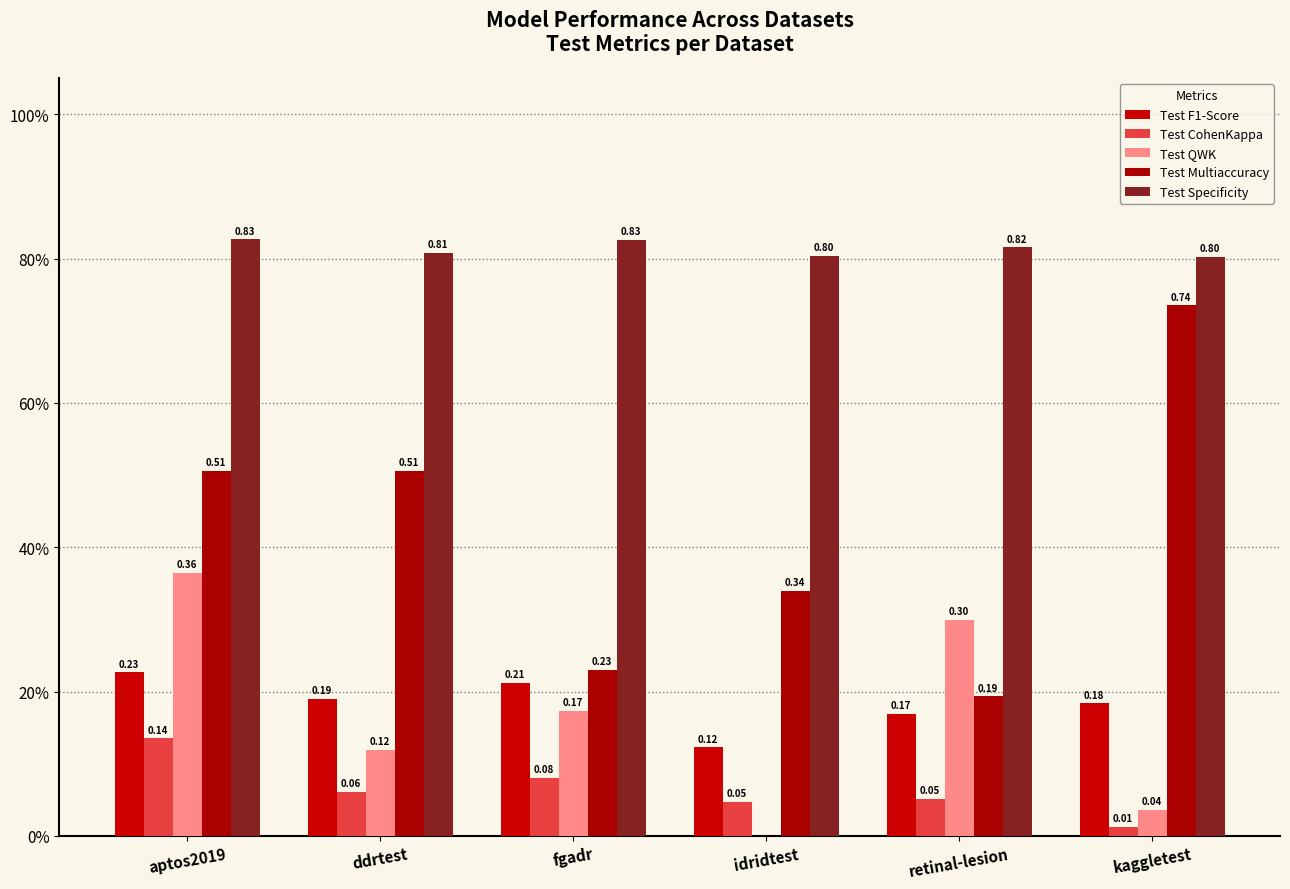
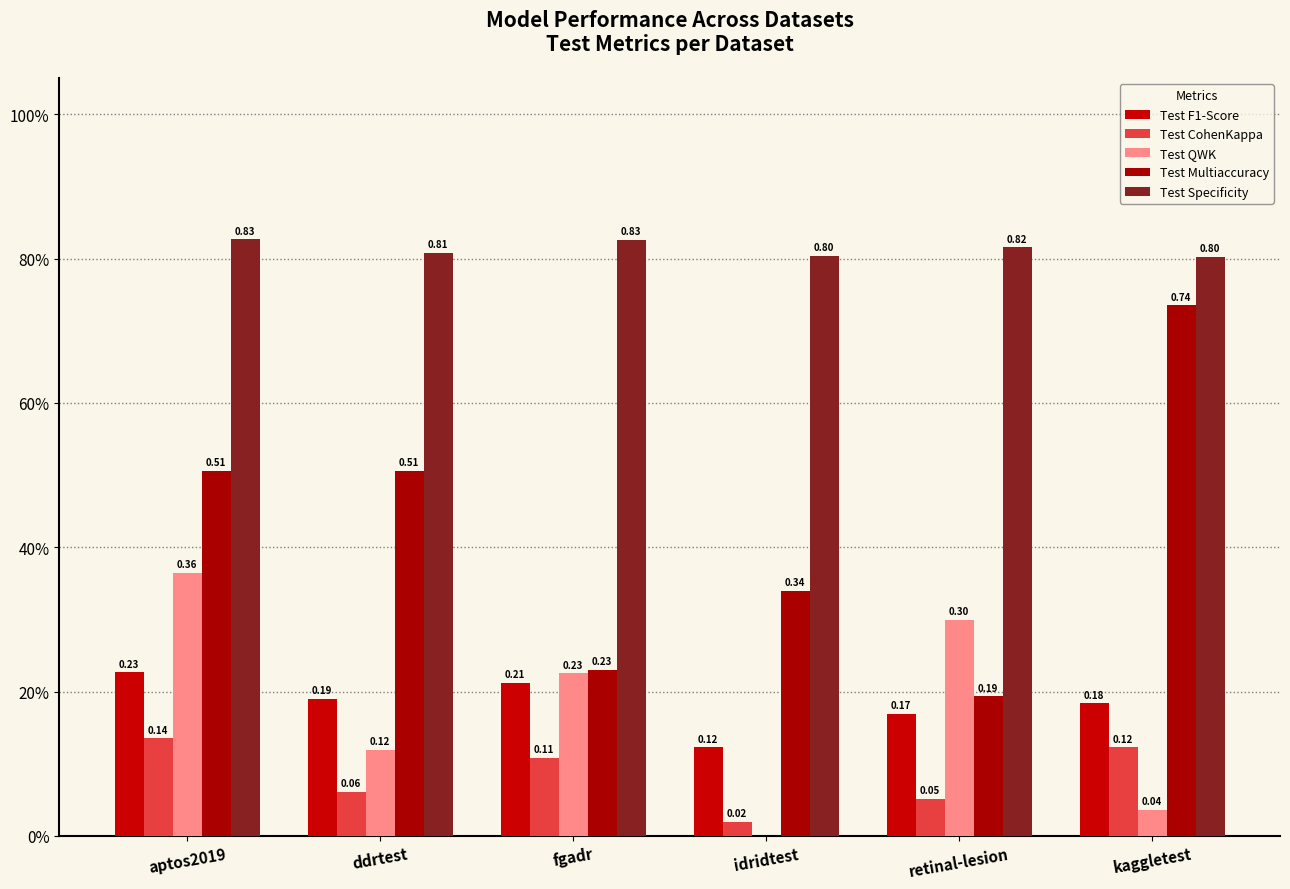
Test CohenKappa, fgadr: 0.08 -> 0.11
Test QWK, fgadr: 0.17 -> 0.23
Test CohenKappa, idridtest: 0.05 -> 0.02
Test CohenKappa, kaggletest: 0.01 -> 0.12
